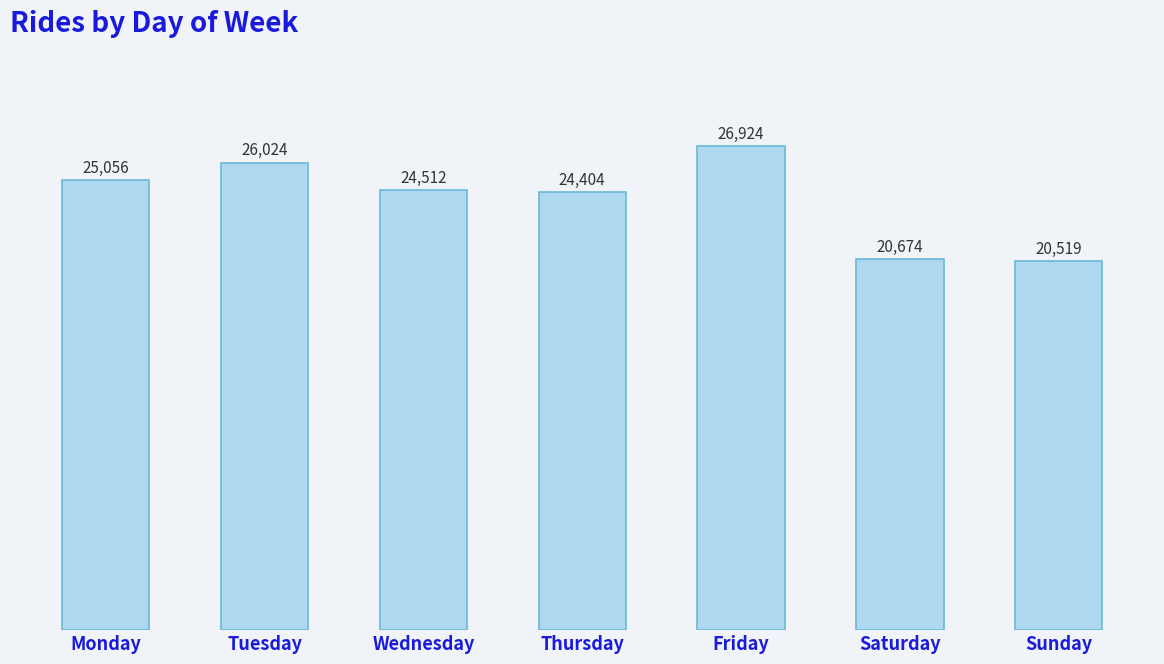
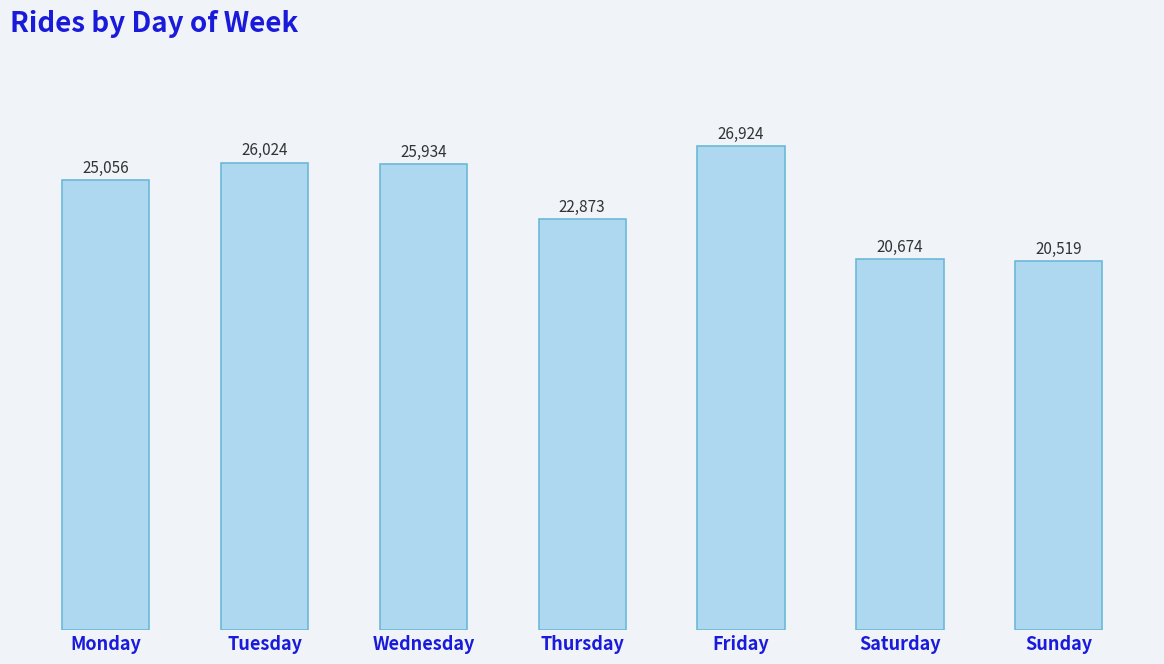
Wednesday: 24,512 -> 25,934
Thursday: 24,404 -> 22,873
